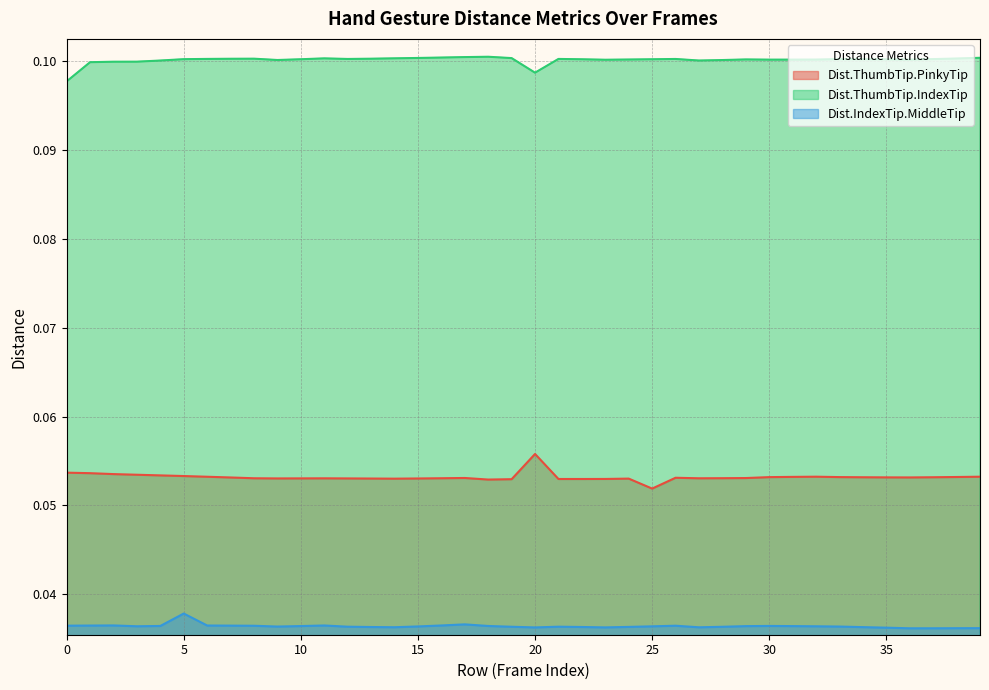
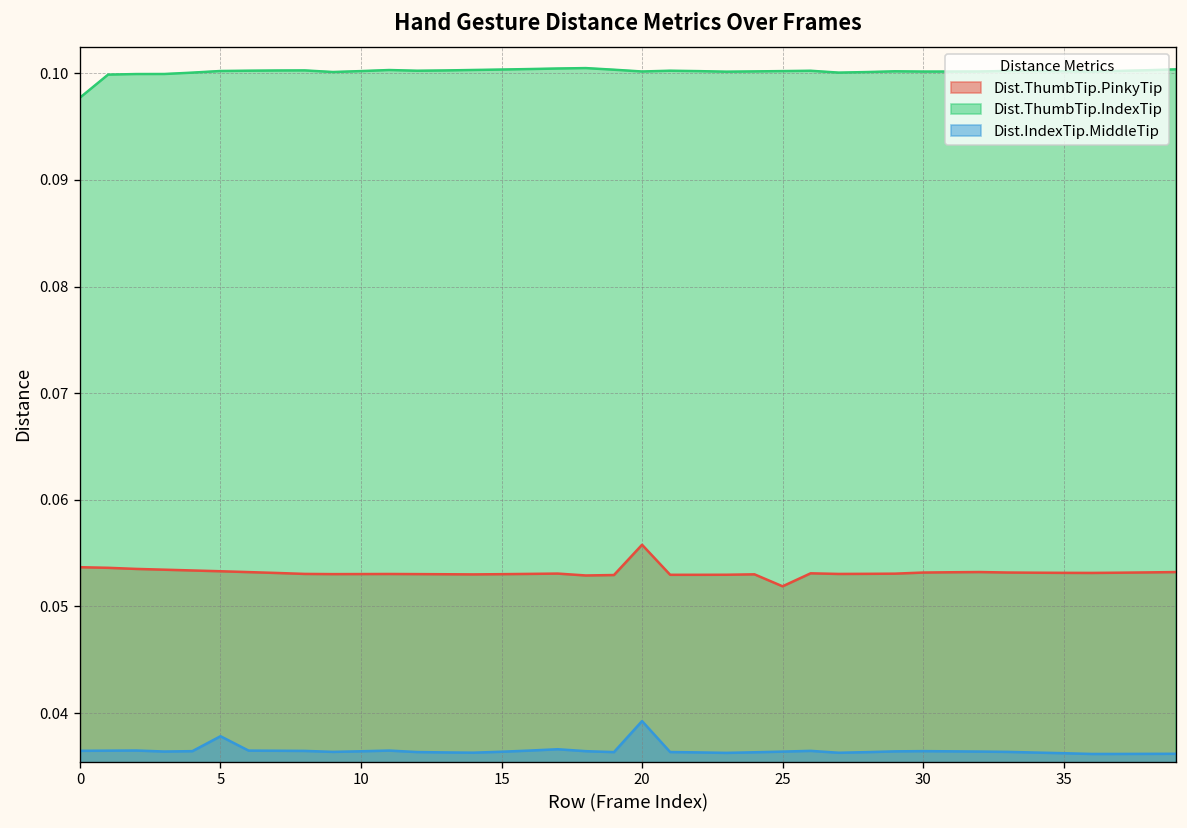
Dist.ThumbTip.IndexTip, 20: 0.099 -> 0.100
Dist.IndexTip.MiddleTip, 20: 0.036 -> 0.039
